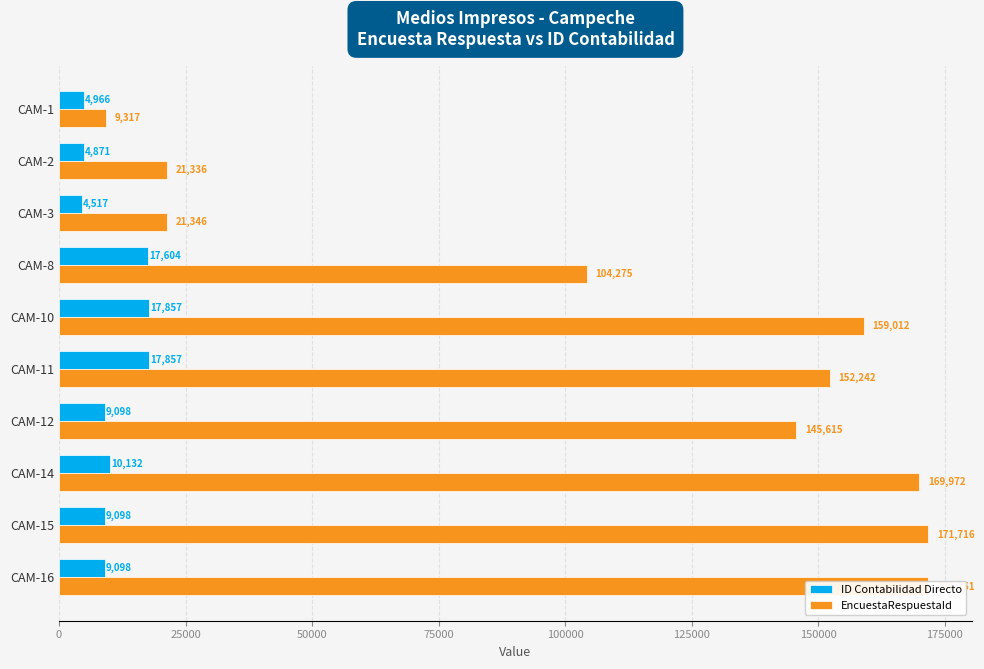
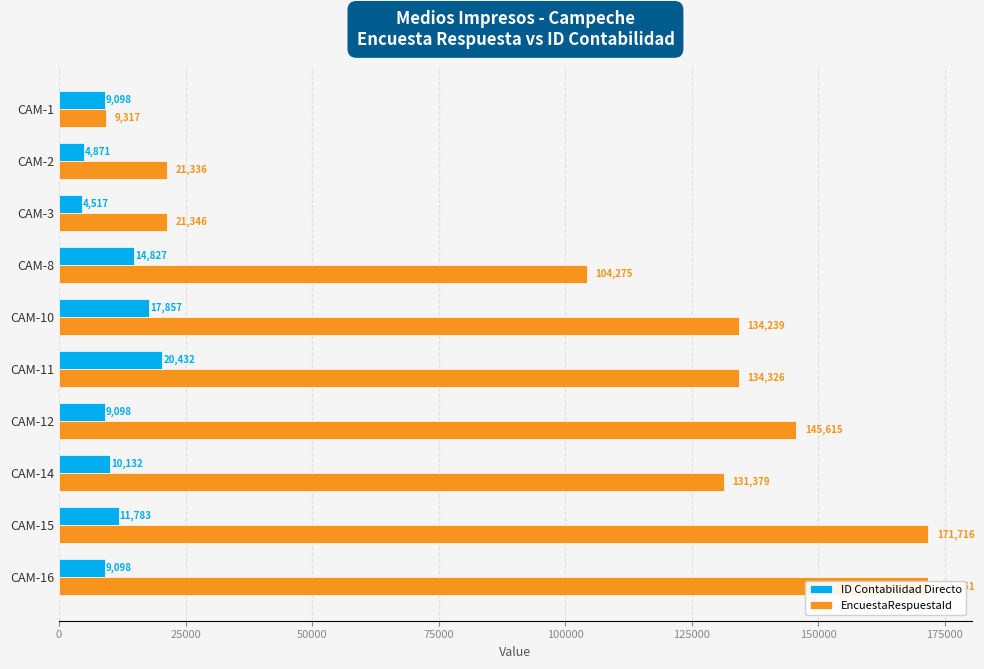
ID Contabilidad Directo, CAM-1: 4,966 -> 9,098
ID Contabilidad Directo, CAM-8: 17,604 -> 14,827
EncuestaRespuestaId, CAM-10: 159,012 -> 134,239
ID Contabilidad Directo, CAM-11: 17,857 -> 20,432
EncuestaRespuestaId, CAM-11: 152,242 -> 134,326
EncuestaRespuestaId, CAM-14: 169,972 -> 131,379
ID Contabilidad Directo, CAM-15: 9,098 -> 11,783
